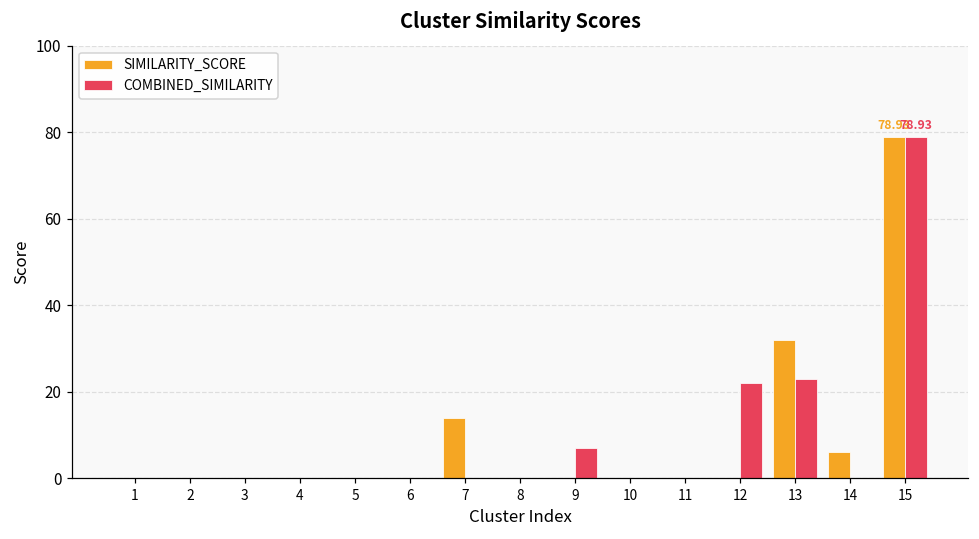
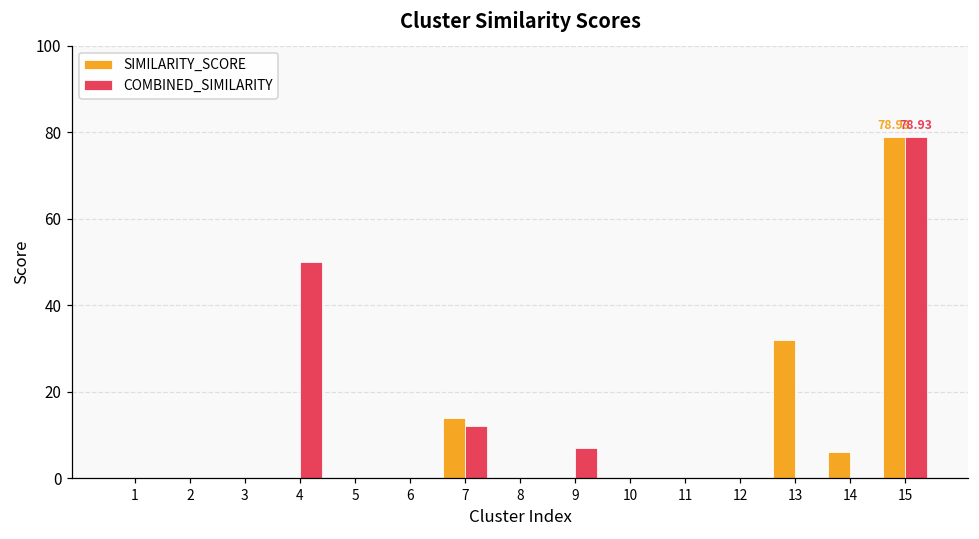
COMBINED_SIMILARITY, 4: 0 -> 50
COMBINED_SIMILARITY, 7: 0 -> 12
COMBINED_SIMILARITY, 12: 22 -> 0
COMBINED_SIMILARITY, 13: 23 -> 0
